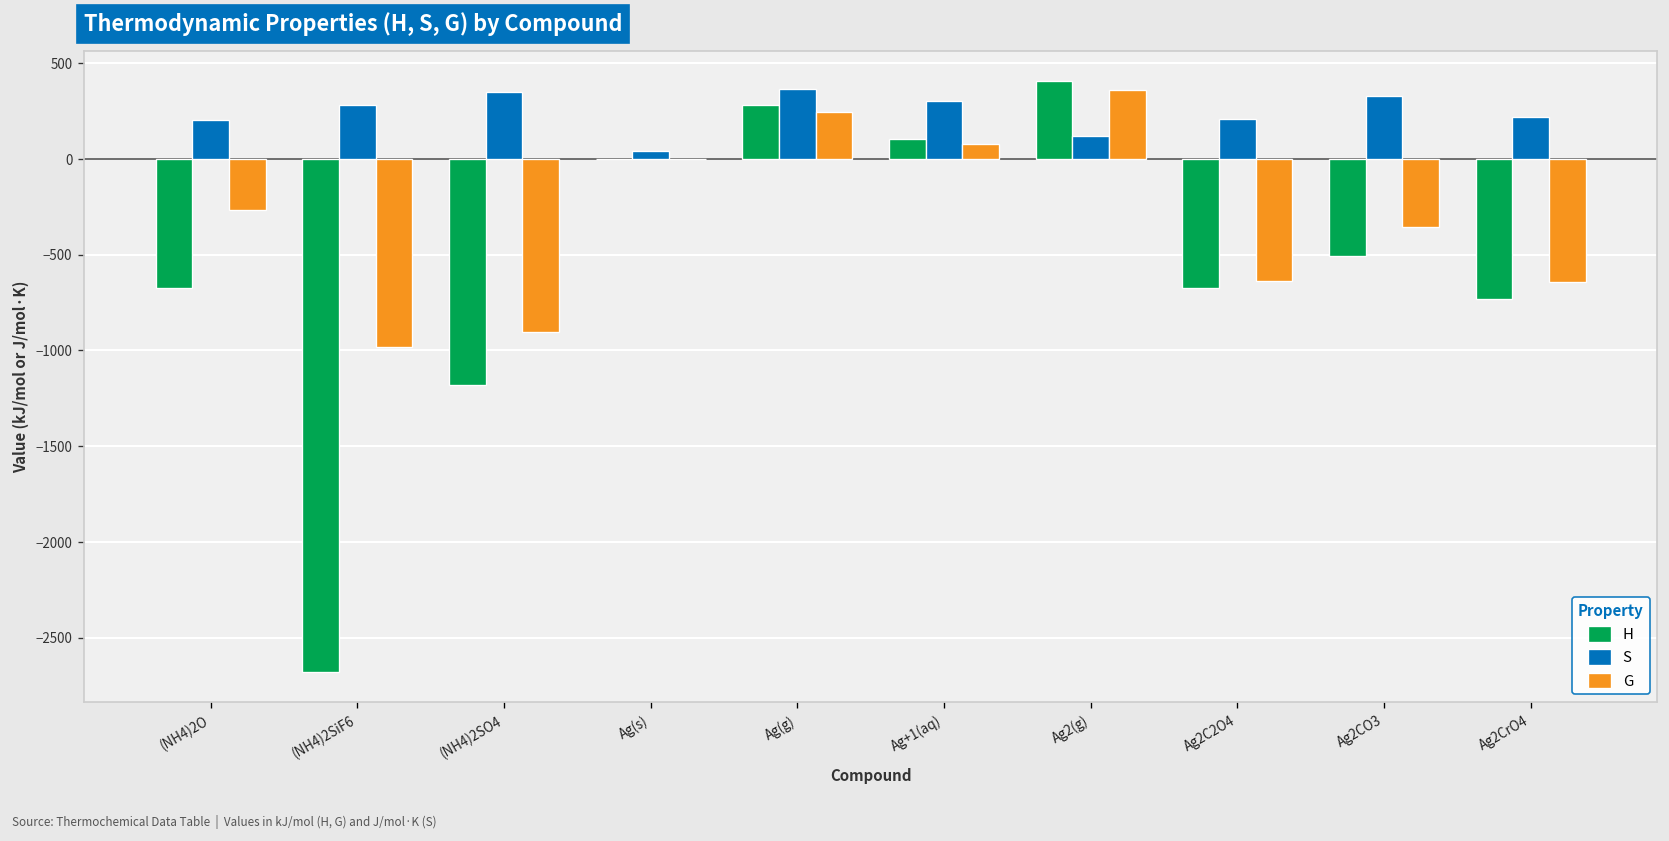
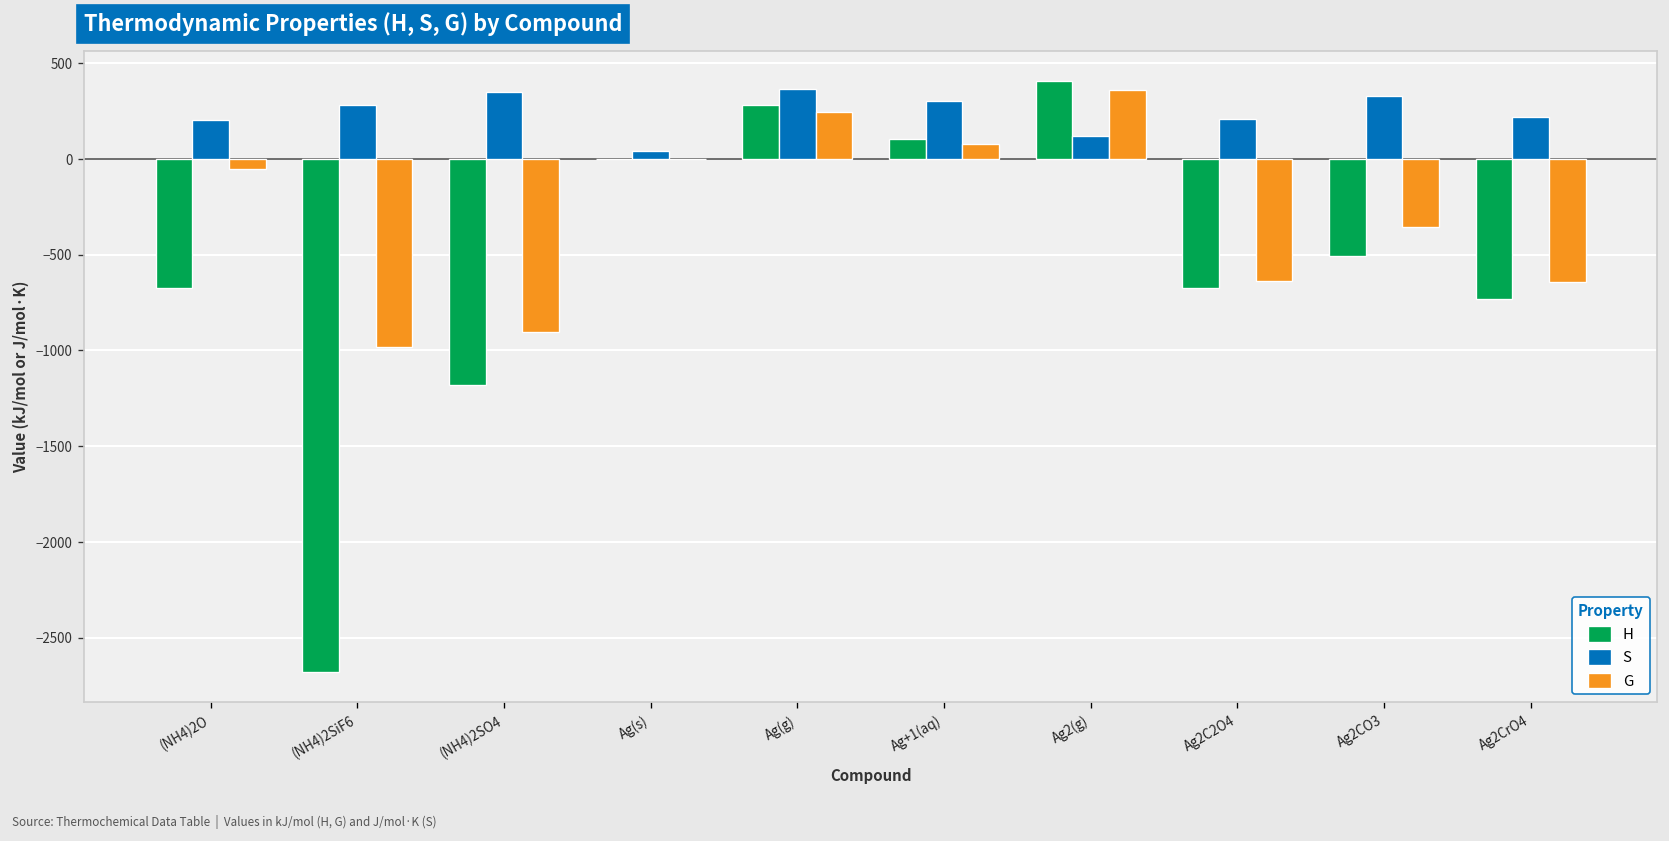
G, (NH4)2O: -270 -> -50
